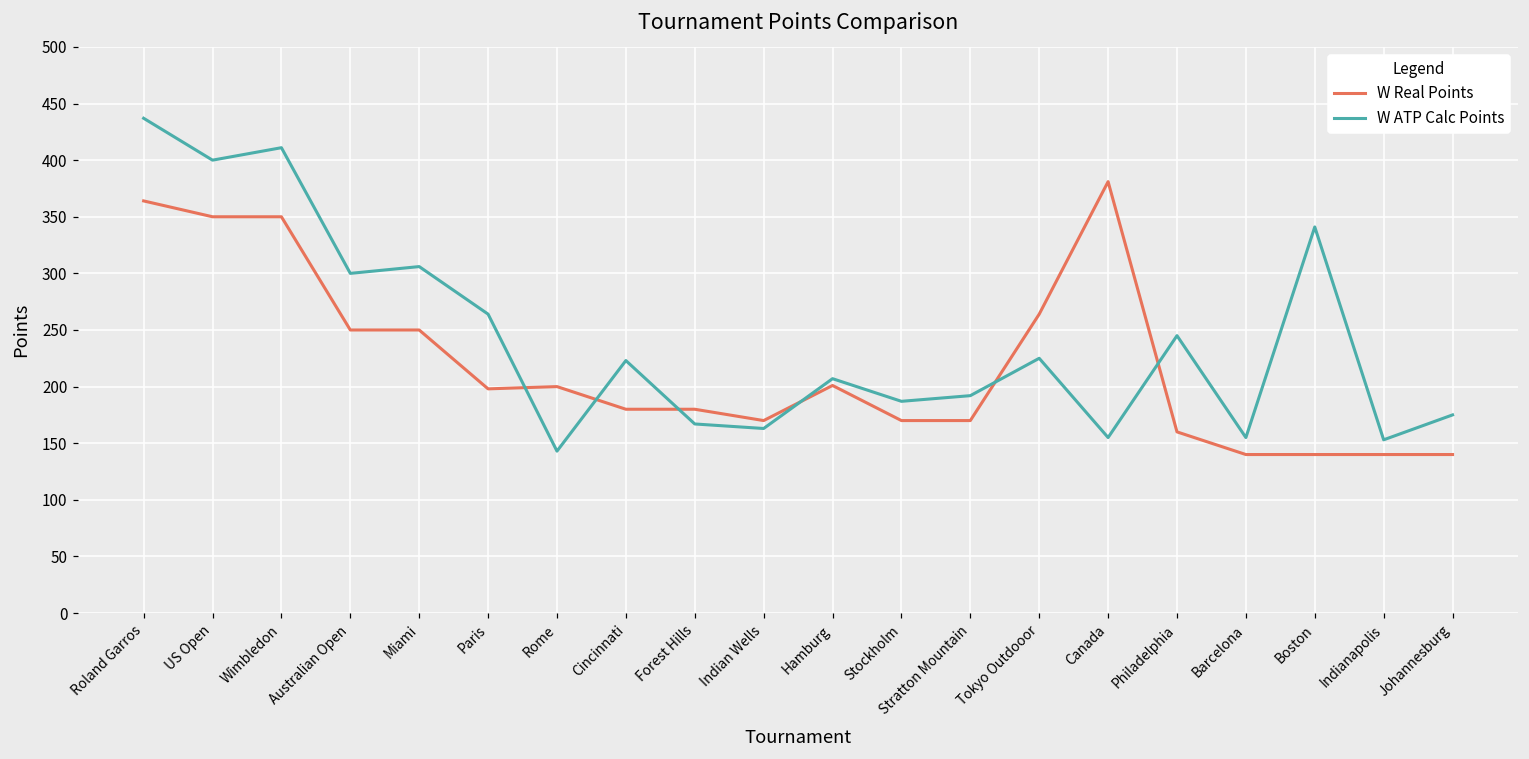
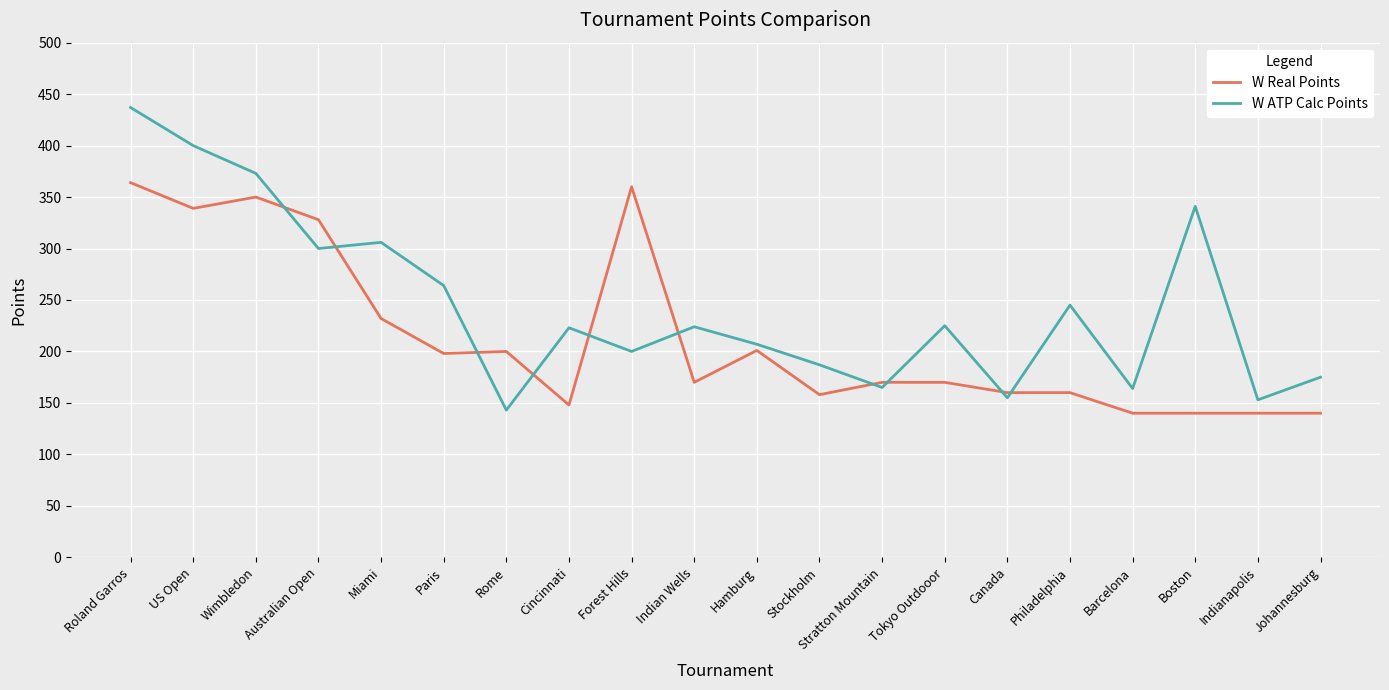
W Real Points, US Open: 350 -> 339
W ATP Calc Points, Wimbledon: 411 -> 373
W Real Points, Australian Open: 250 -> 328
W Real Points, Miami: 250 -> 232
W Real Points, Cincinnati: 180 -> 148
W Real Points, Forest Hills: 180 -> 360
W ATP Calc Points, Forest Hills: 167 -> 200
W ATP Calc Points, Indian Wells: 163 -> 224
W Real Points, Stockholm: 170 -> 158
W ATP Calc Points, Stratton Mountain: 192 -> 165
W Real Points, Tokyo Outdooor: 264 -> 170
W Real Points, Canada: 381 -> 160
W ATP Calc Points, Barcelona: 155 -> 164
